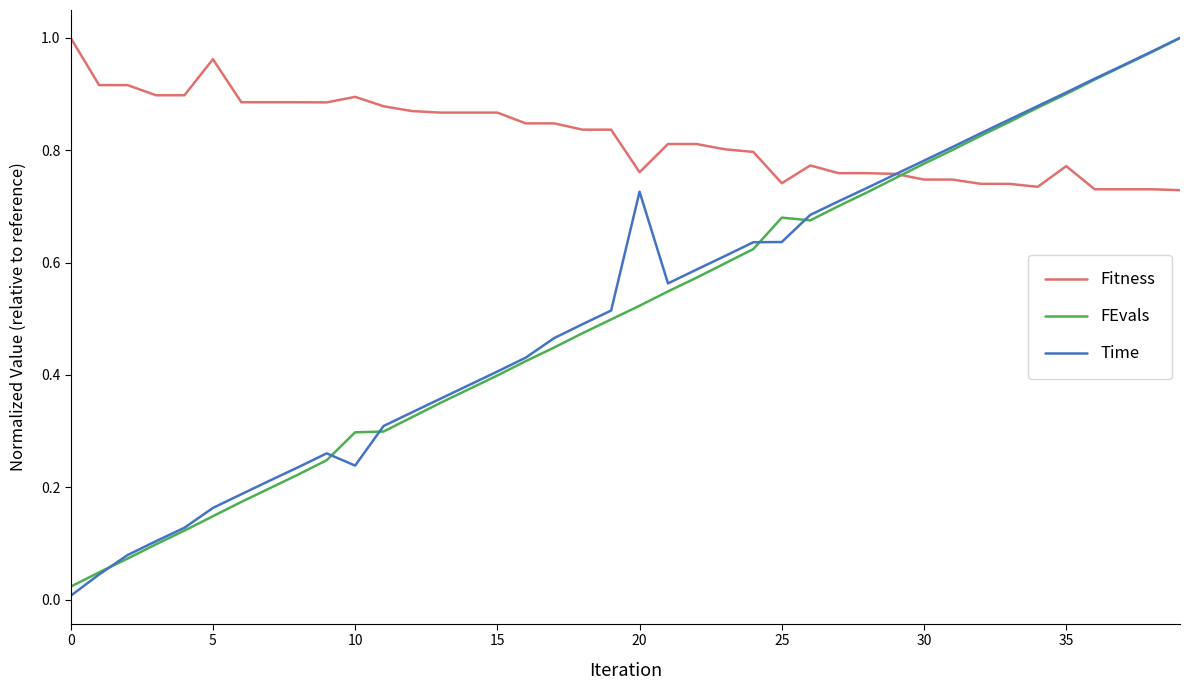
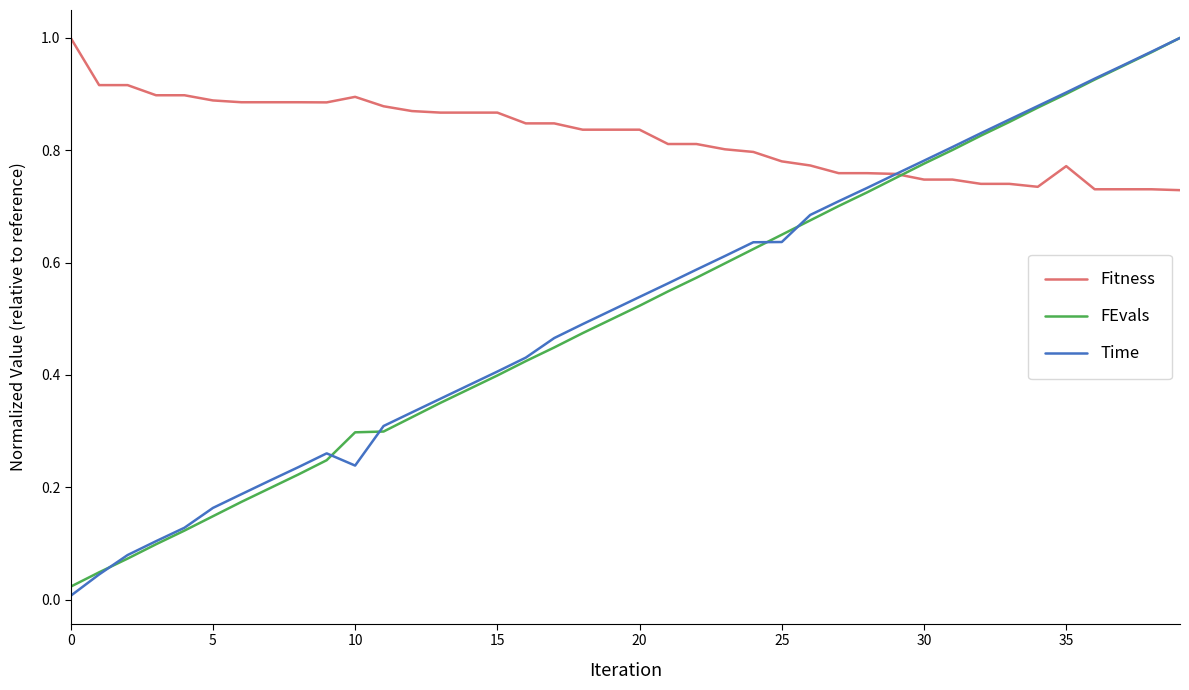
Fitness, 5: 0.96 -> 0.89
Fitness, 20: 0.76 -> 0.84
Time, 20: 0.73 -> 0.54
Fitness, 25: 0.74 -> 0.78
FEvals, 25: 0.68 -> 0.65
